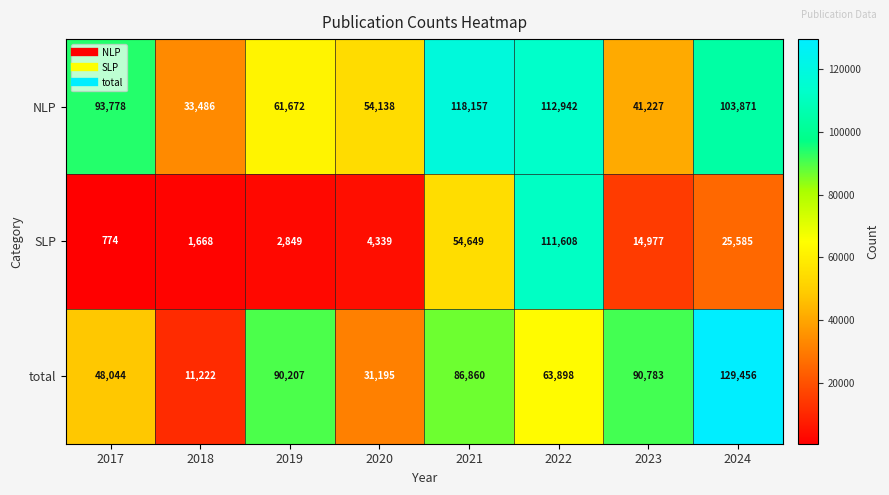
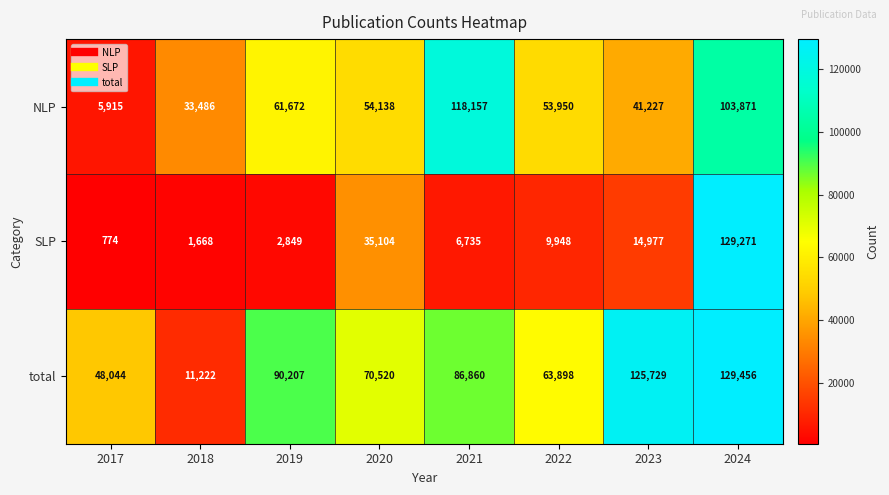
NLP, 2017: 93,778 -> 5,915
NLP, 2022: 112,942 -> 53,950
SLP, 2020: 4,339 -> 35,104
SLP, 2021: 54,649 -> 6,735
SLP, 2022: 111,608 -> 9,948
SLP, 2024: 25,585 -> 129,271
total, 2020: 31,195 -> 70,520
total, 2023: 90,783 -> 125,729
